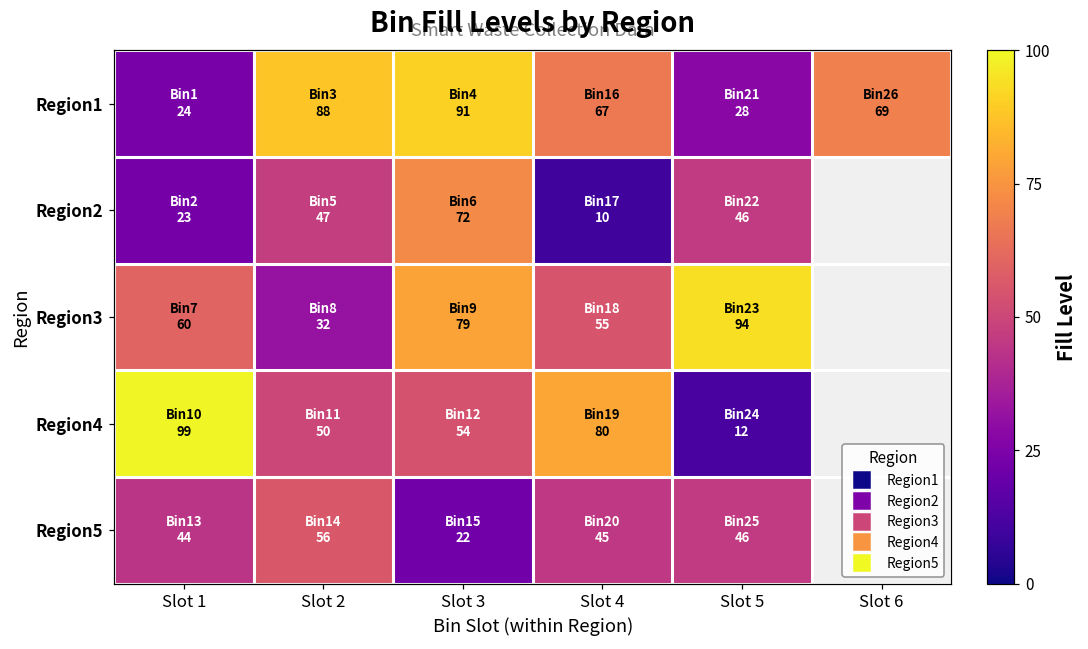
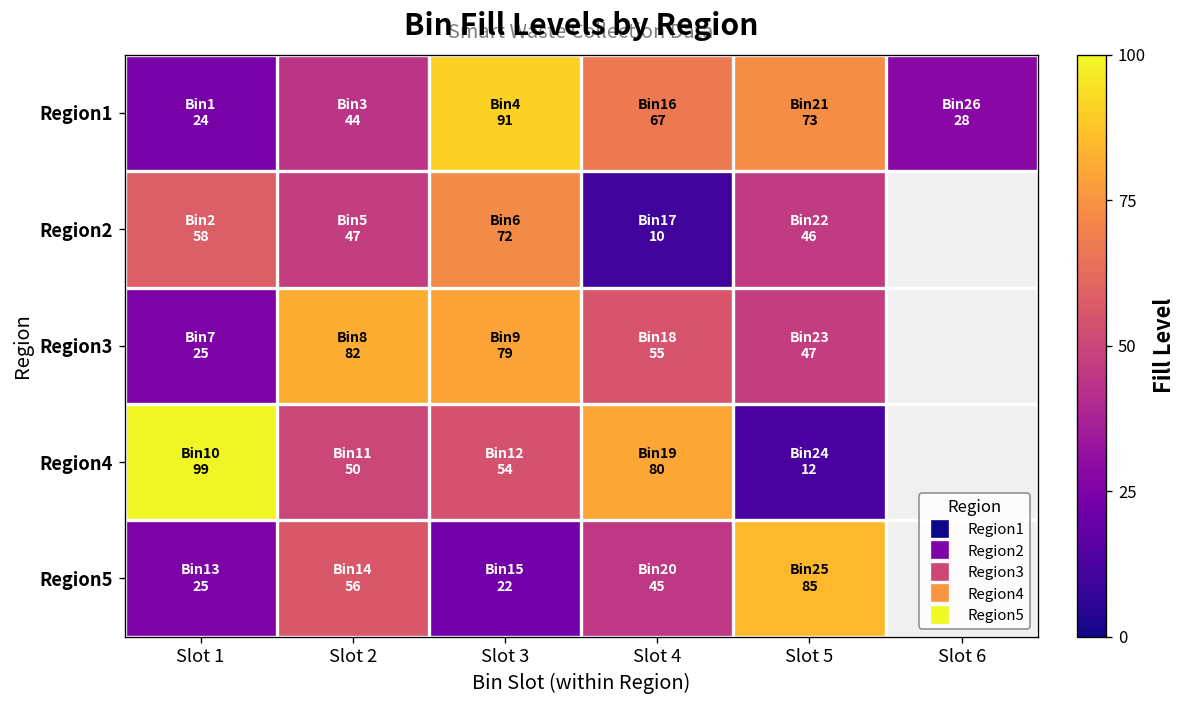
Region1, Slot 2: 88 -> 44
Region1, Slot 5: 28 -> 73
Region1, Slot 6: 69 -> 28
Region2, Slot 1: 23 -> 58
Region3, Slot 1: 60 -> 25
Region3, Slot 2: 32 -> 82
Region3, Slot 5: 94 -> 47
Region5, Slot 1: 44 -> 25
Region5, Slot 5: 46 -> 85
